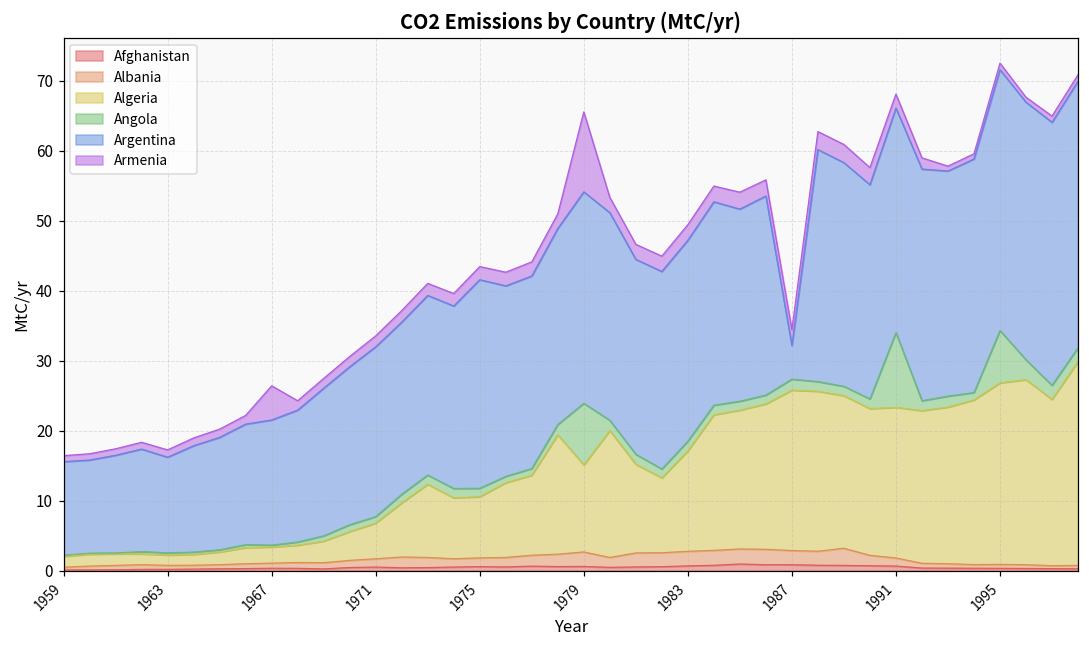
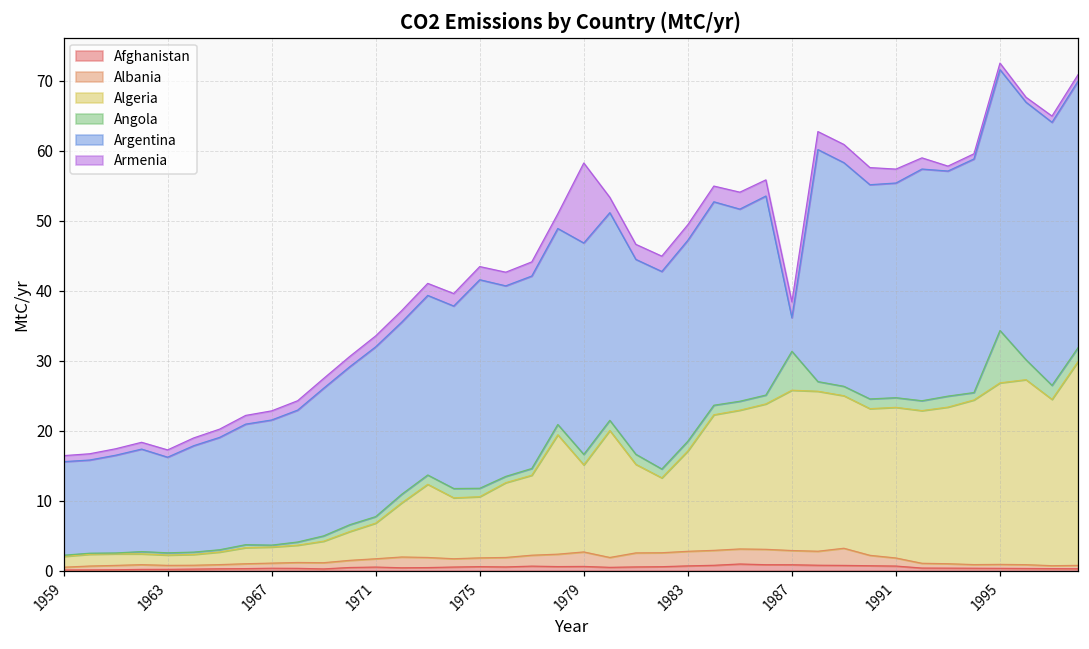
Armenia, 1967: 5 -> 1
Angola, 1979: 9 -> 1
Angola, 1987: 2 -> 6
Angola, 1991: 11 -> 1
Argentina, 1991: 32 -> 31
